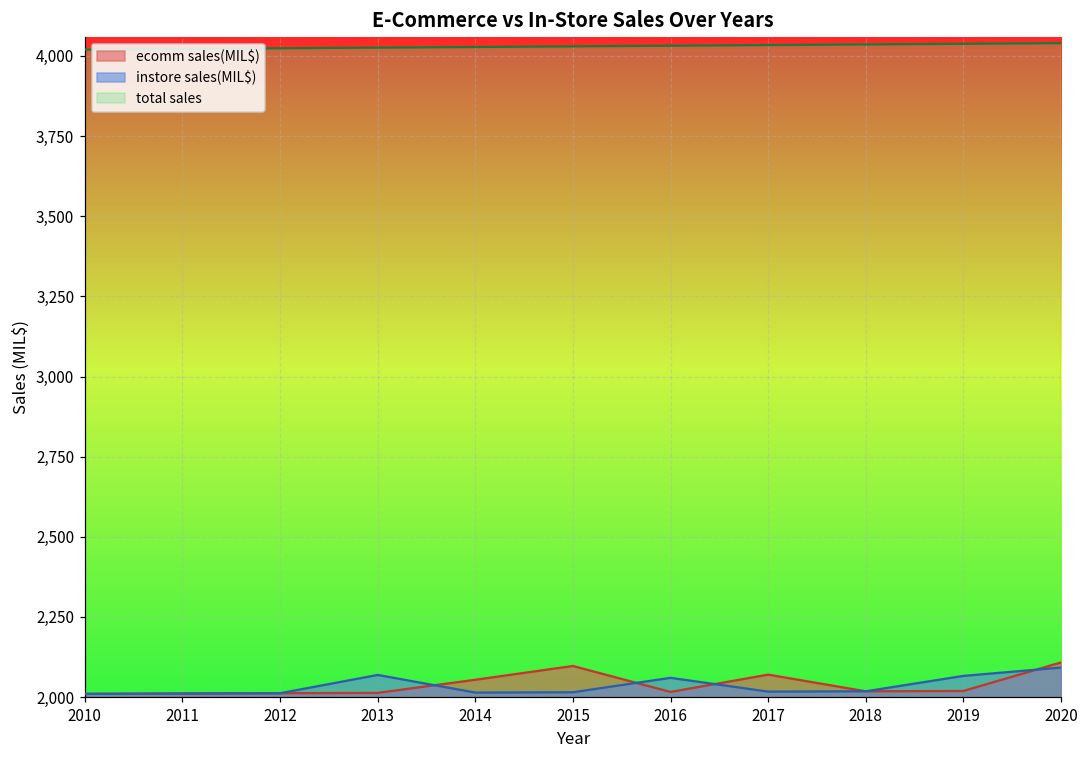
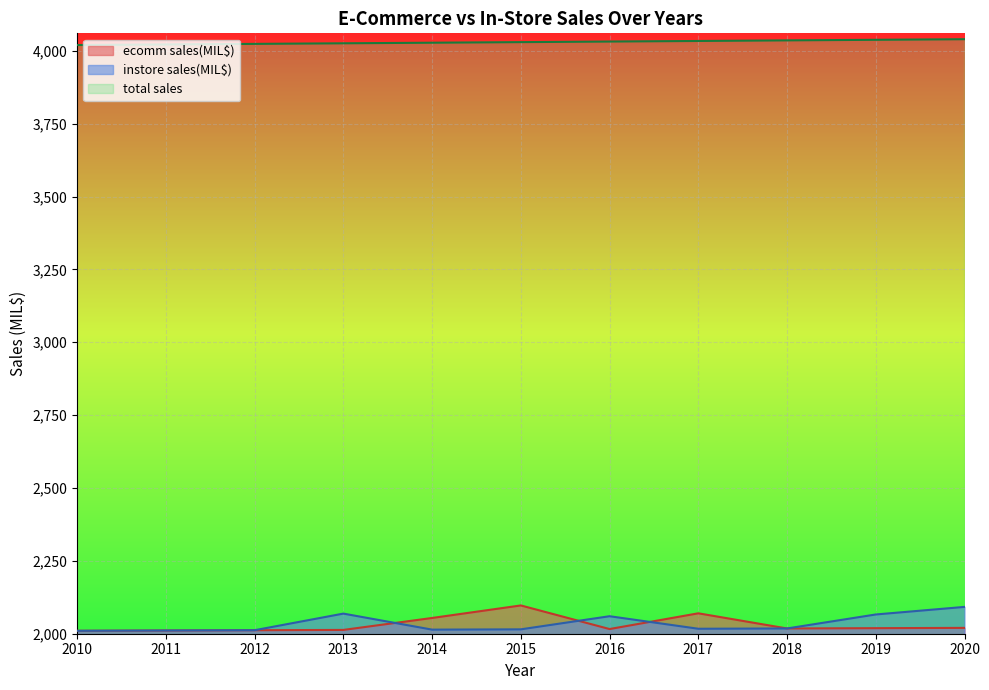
ecomm sales(MIL$), 2020: 2,110 -> 2,020
